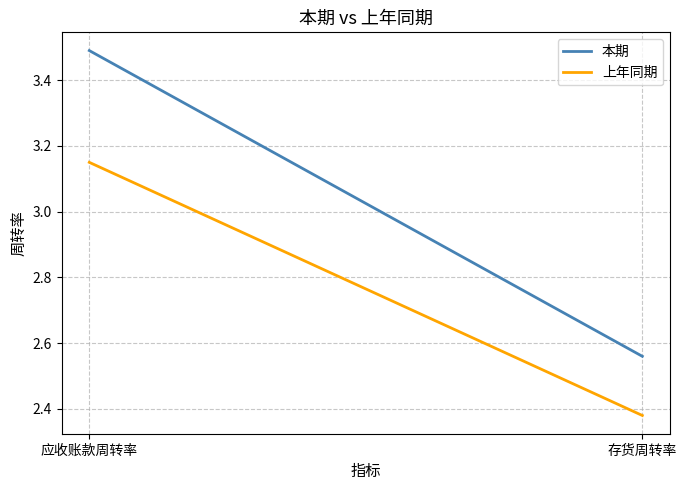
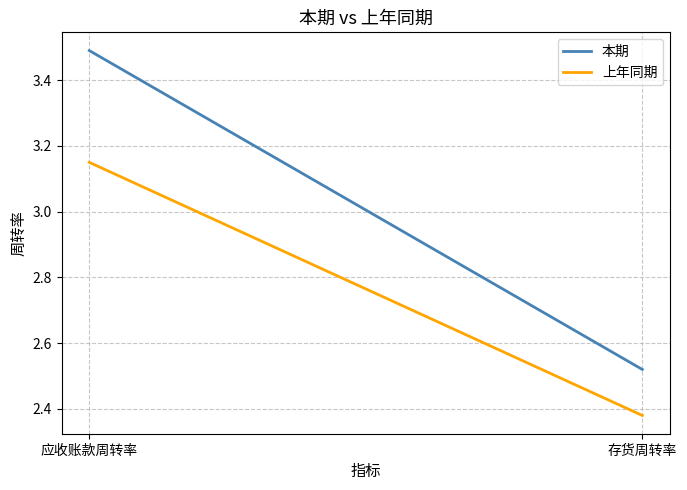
本期, 存货周转率: 2.56 -> 2.52
